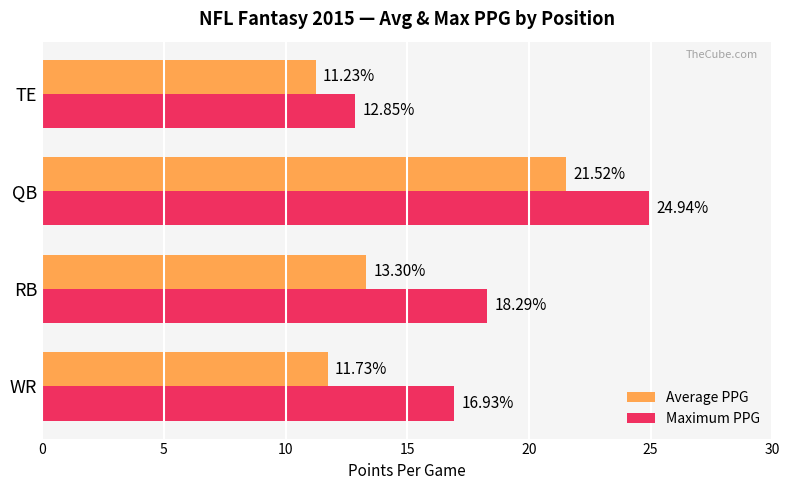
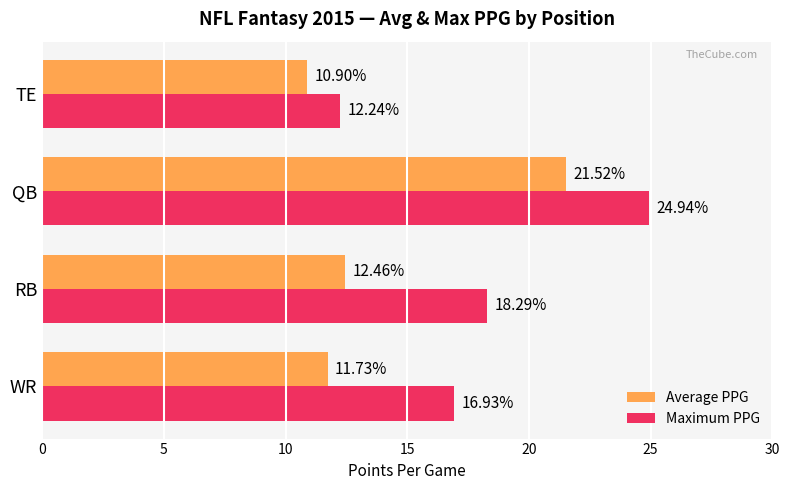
Average PPG, TE: 11.23% -> 10.90%
Maximum PPG, TE: 12.85% -> 12.24%
Average PPG, RB: 13.30% -> 12.46%
